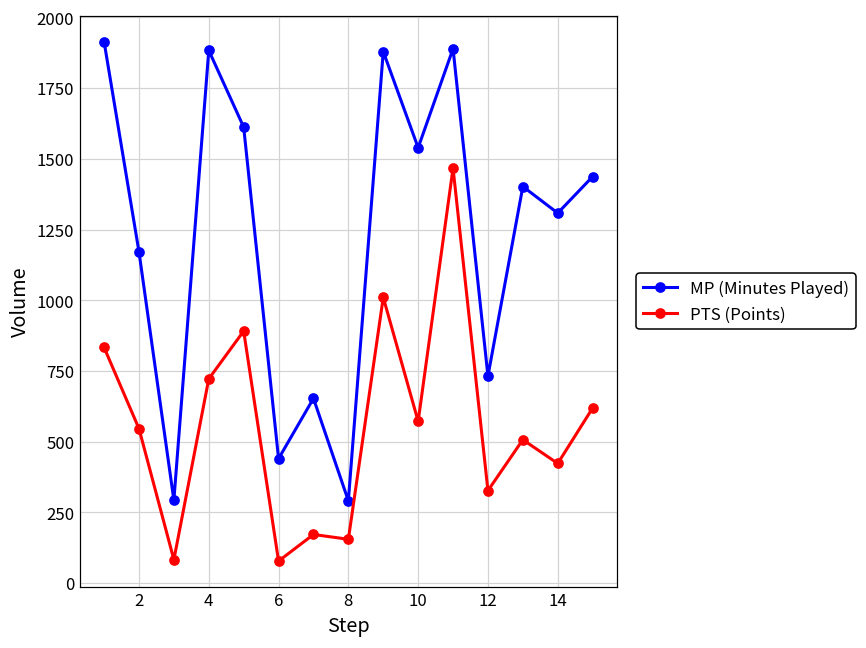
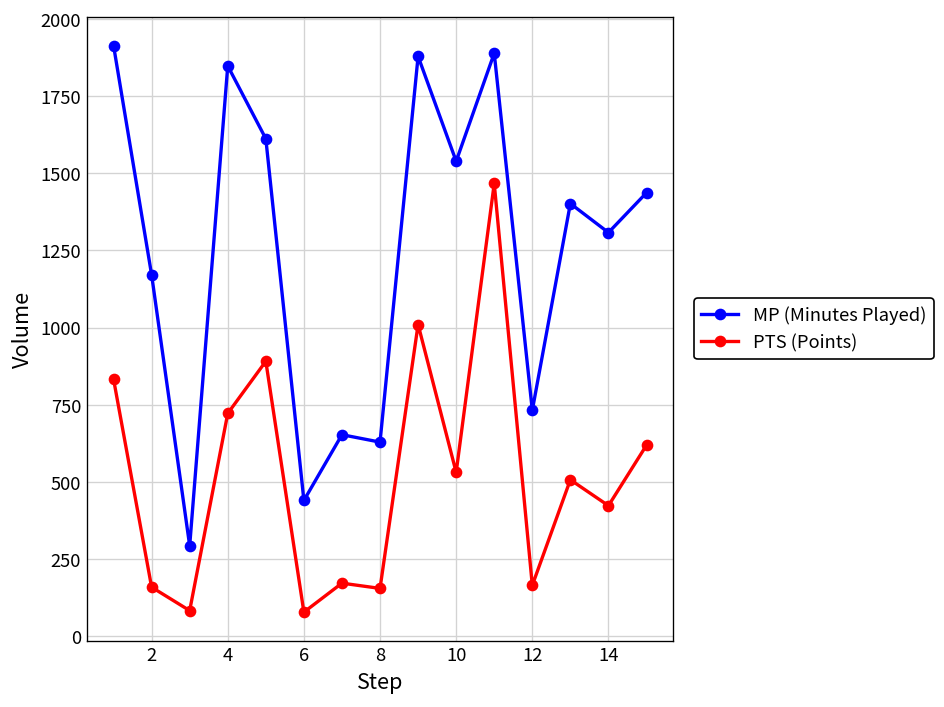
PTS (Points), 2: 550 -> 160
MP (Minutes Played), 4: 1880 -> 1850
MP (Minutes Played), 8: 290 -> 630
PTS (Points), 10: 570 -> 530
PTS (Points), 12: 330 -> 170
